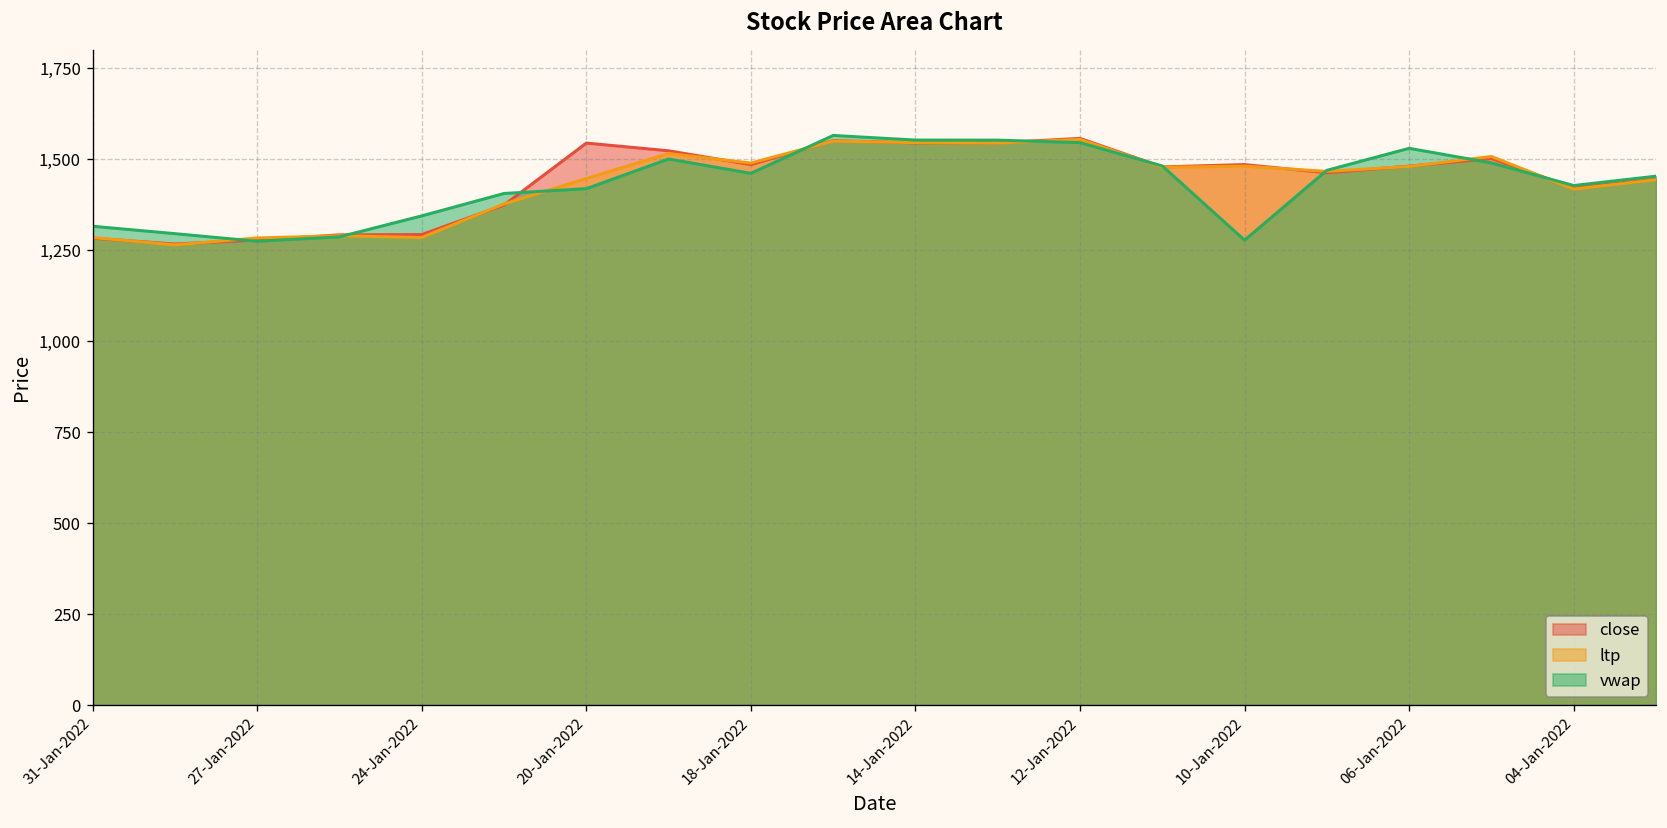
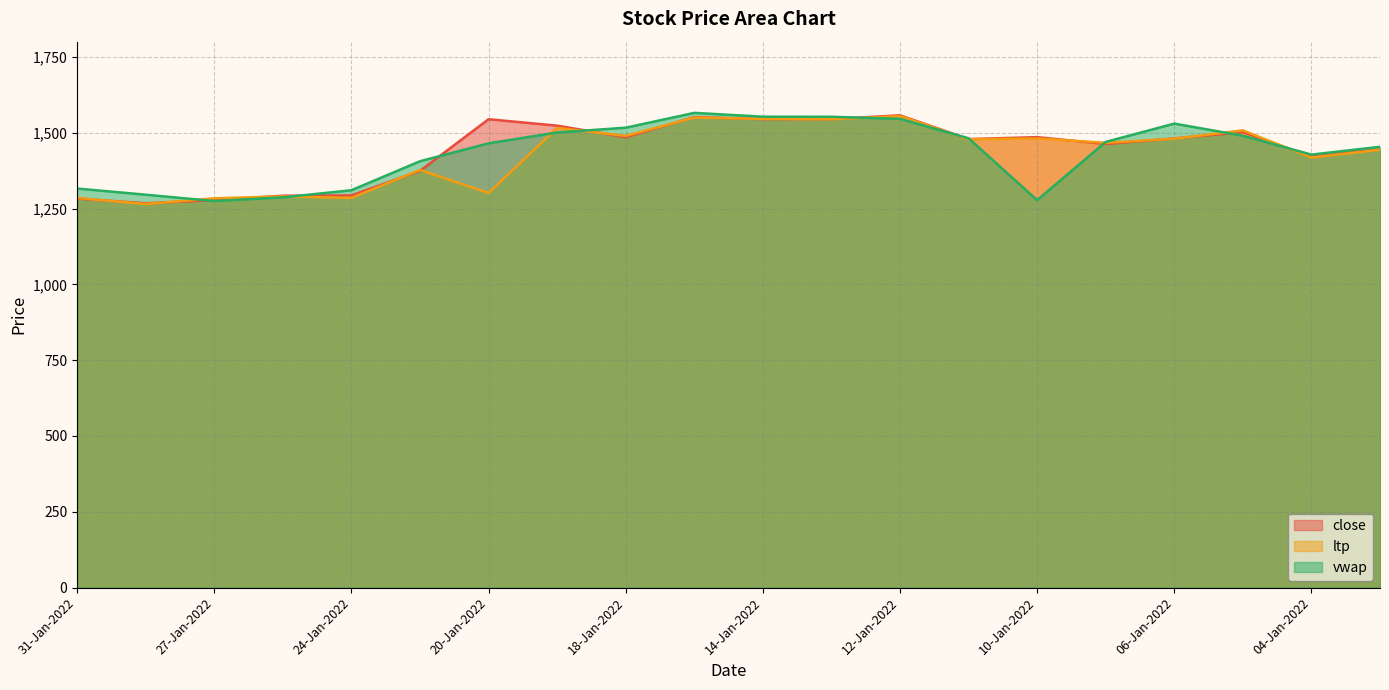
vwap, 24-Jan-2022: 1,340 -> 1,310
ltp, 20-Jan-2022: 1,450 -> 1,300
vwap, 20-Jan-2022: 1,420 -> 1,470
vwap, 18-Jan-2022: 1,460 -> 1,520
